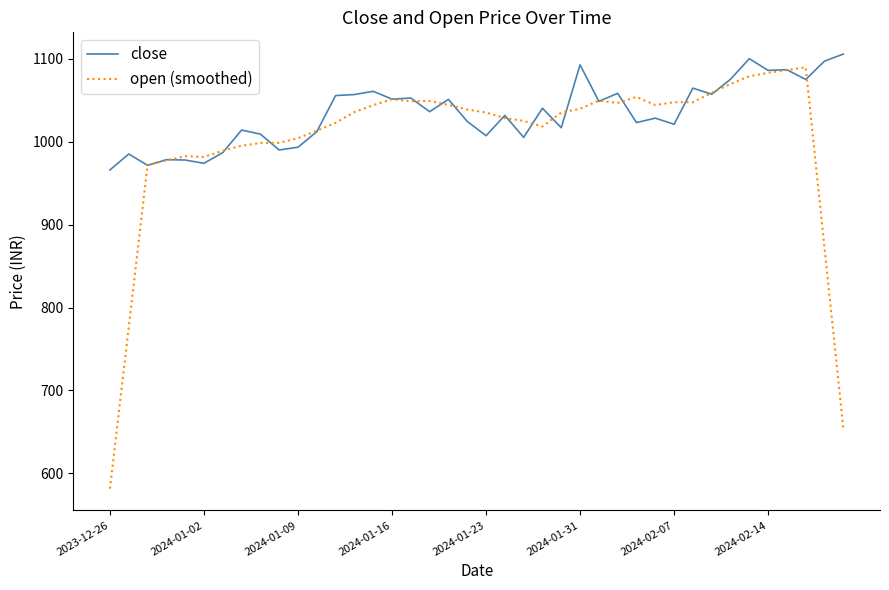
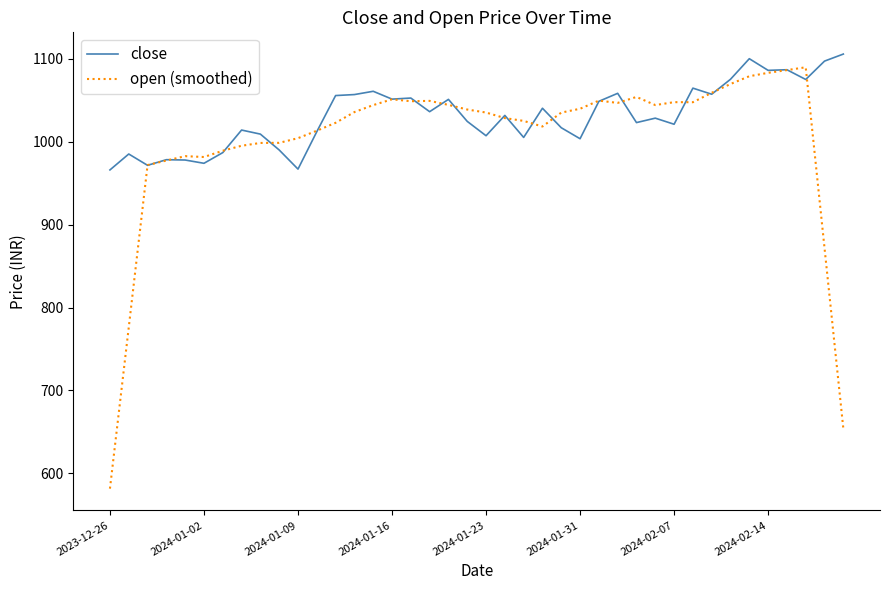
close, 2024-01-09: 990 -> 970
close, 2024-01-31: 1090 -> 1000
